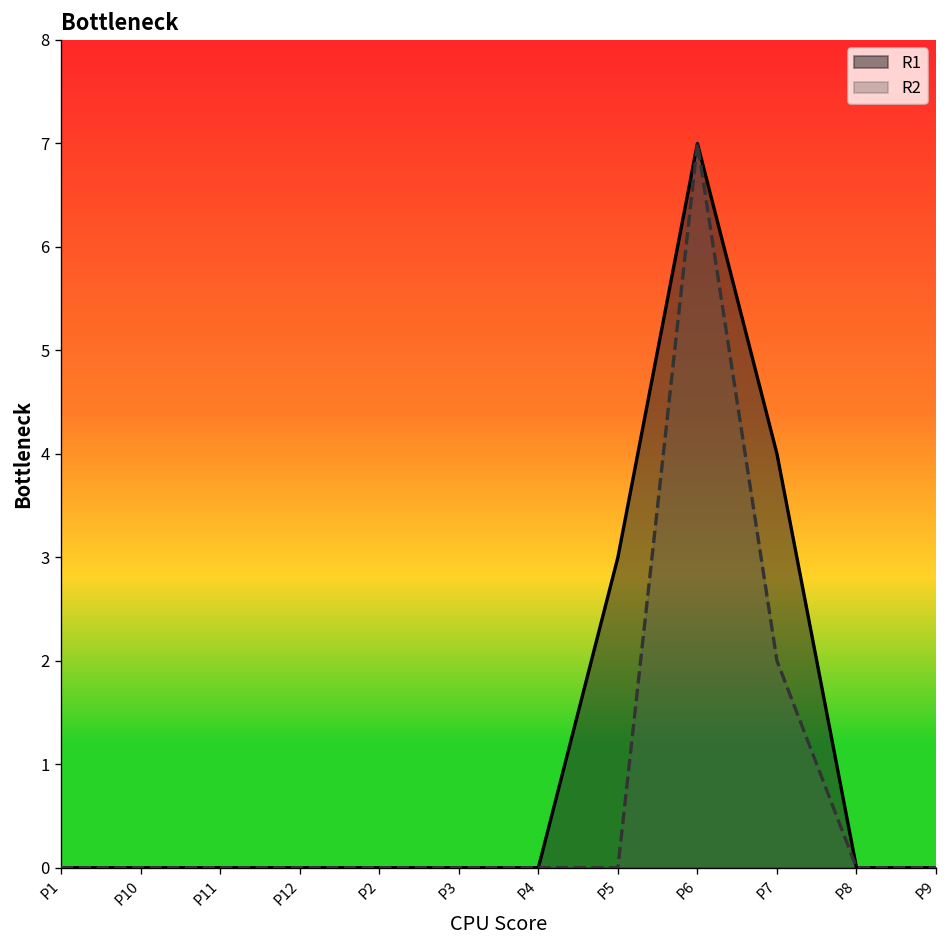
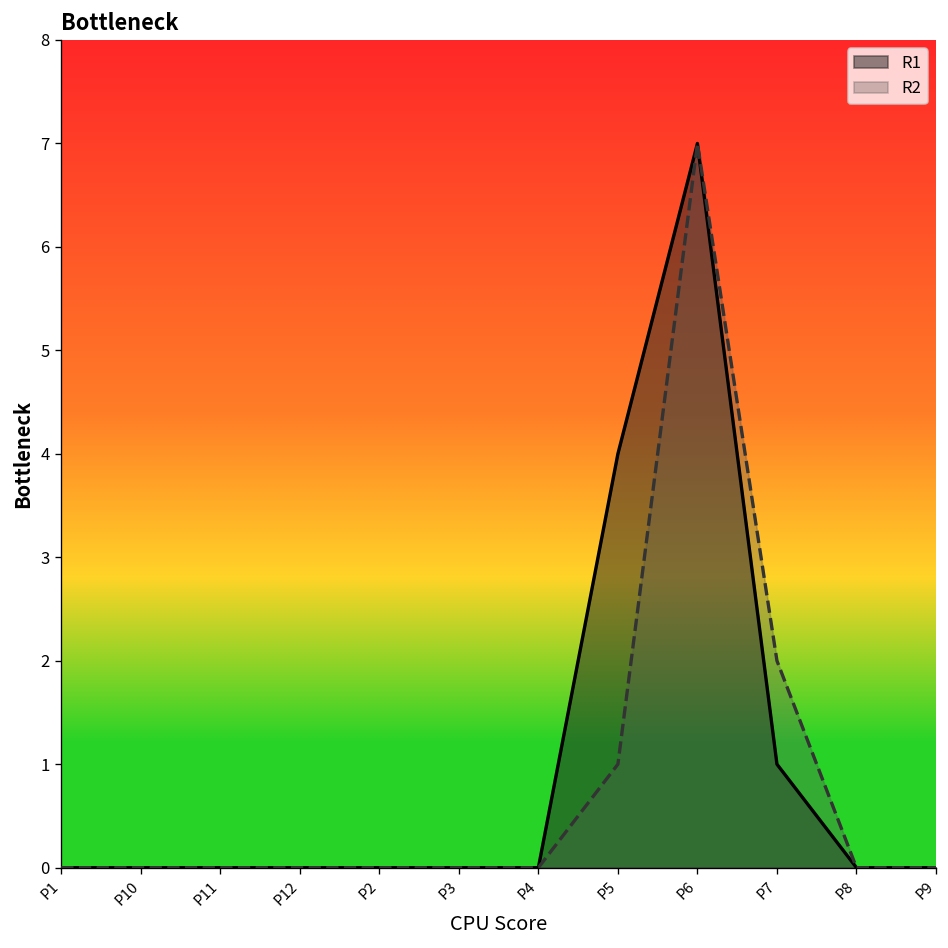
R1, P5: 3 -> 4
R2, P5: 0 -> 1
R1, P7: 4 -> 1
